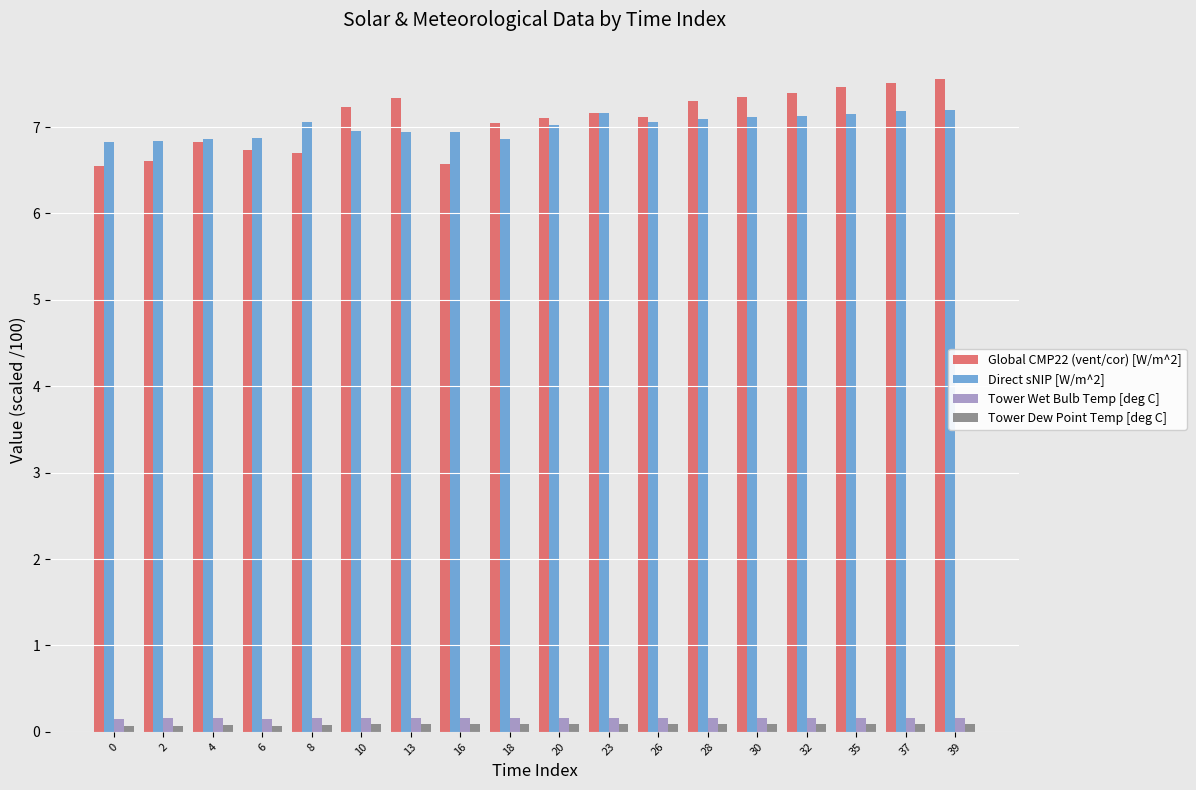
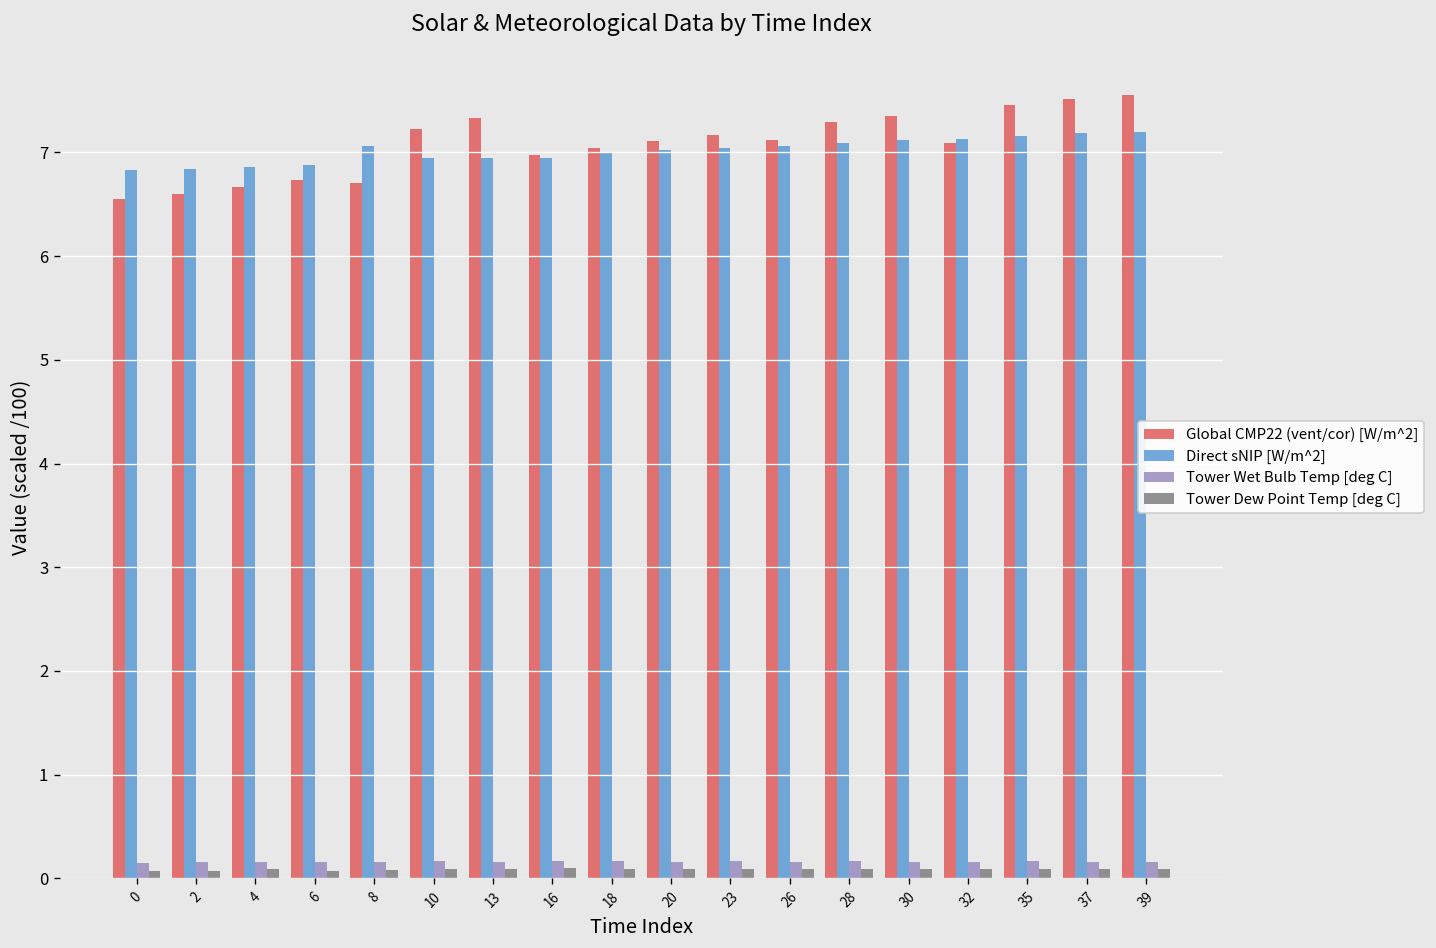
Global CMP22 (vent/cor) [W/m^2], 4: 6.8 -> 6.7
Global CMP22 (vent/cor) [W/m^2], 16: 6.6 -> 7.0
Direct sNIP [W/m^2], 18: 6.9 -> 7.0
Direct sNIP [W/m^2], 23: 7.2 -> 7.0
Global CMP22 (vent/cor) [W/m^2], 32: 7.4 -> 7.1
